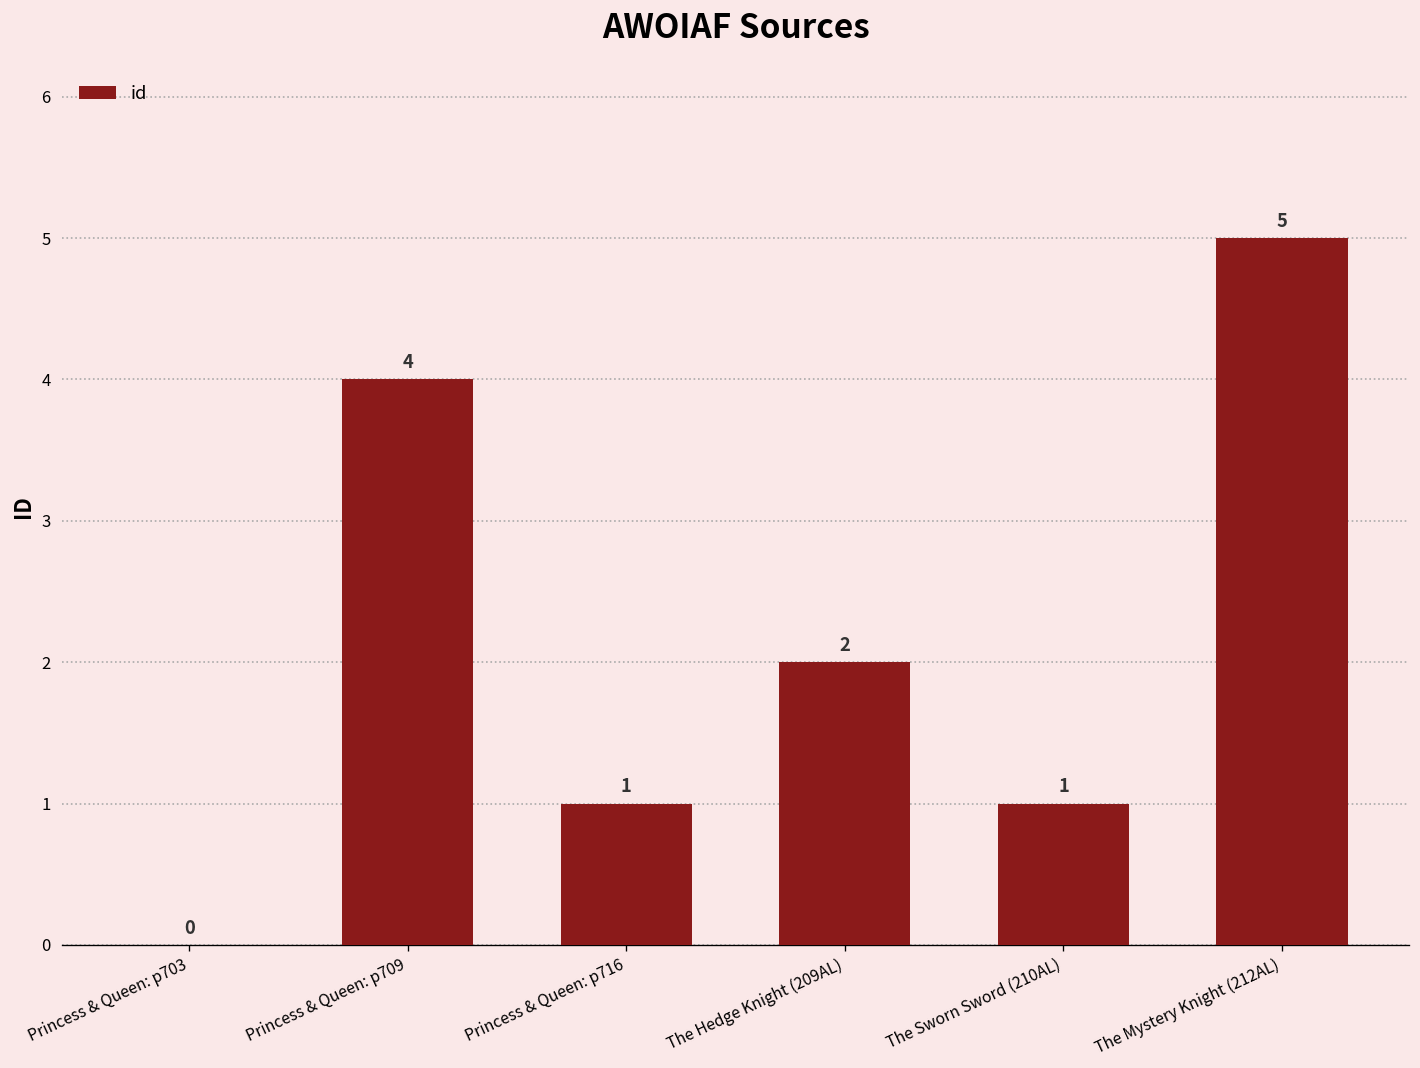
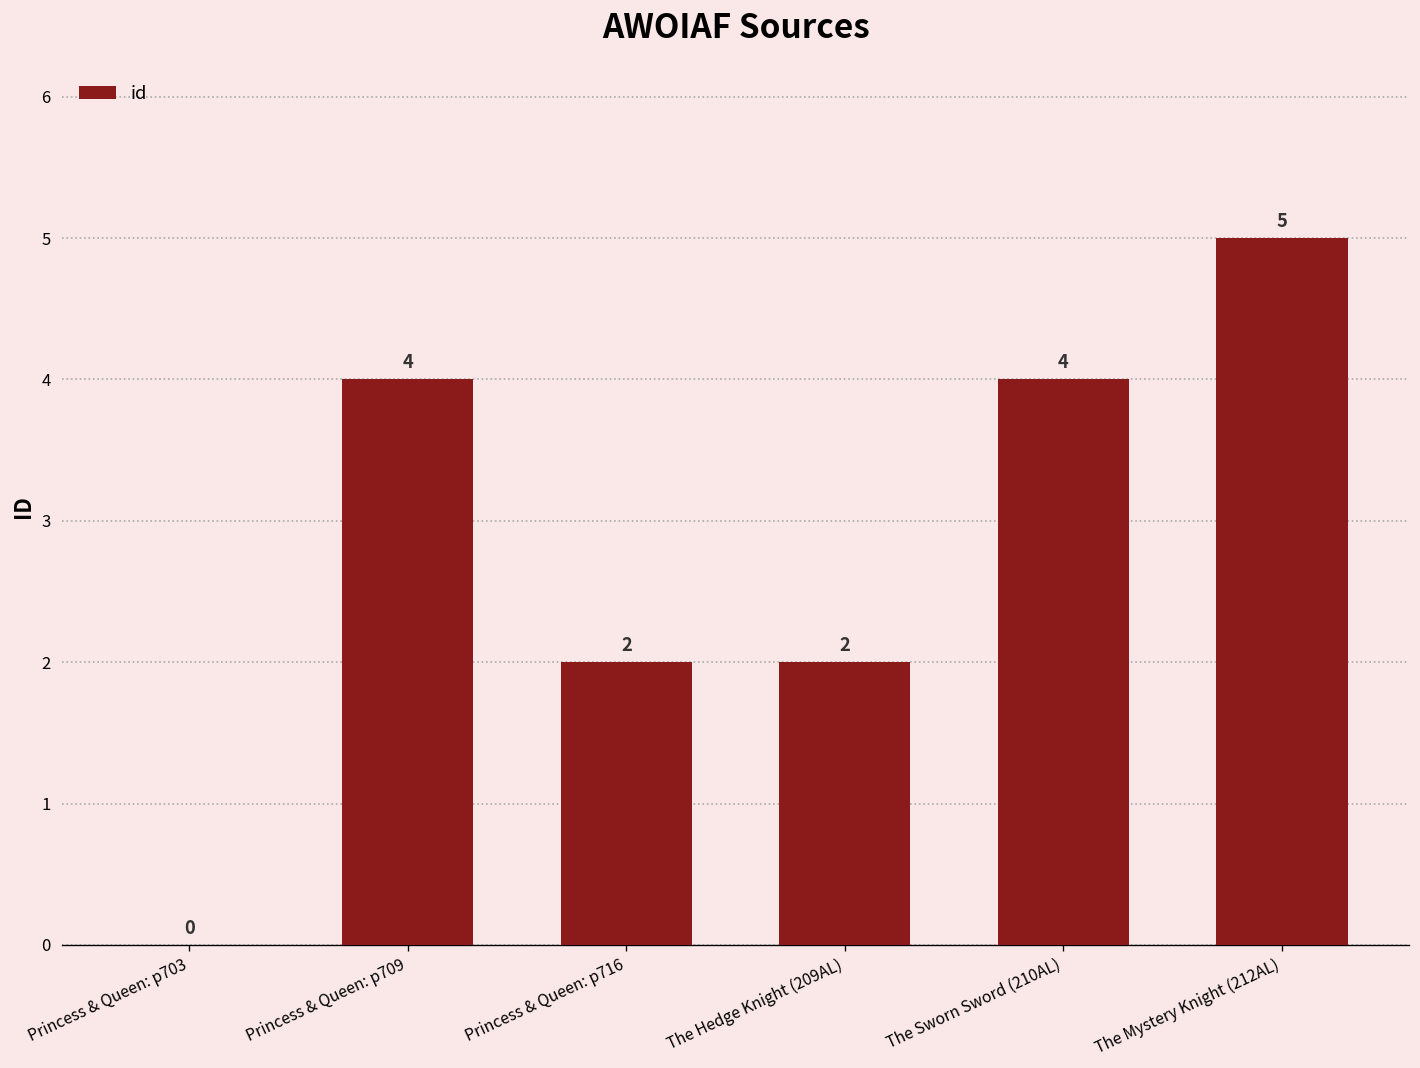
Princess & Queen: p716: 1 -> 2
The Sworn Sword (210AL): 1 -> 4
